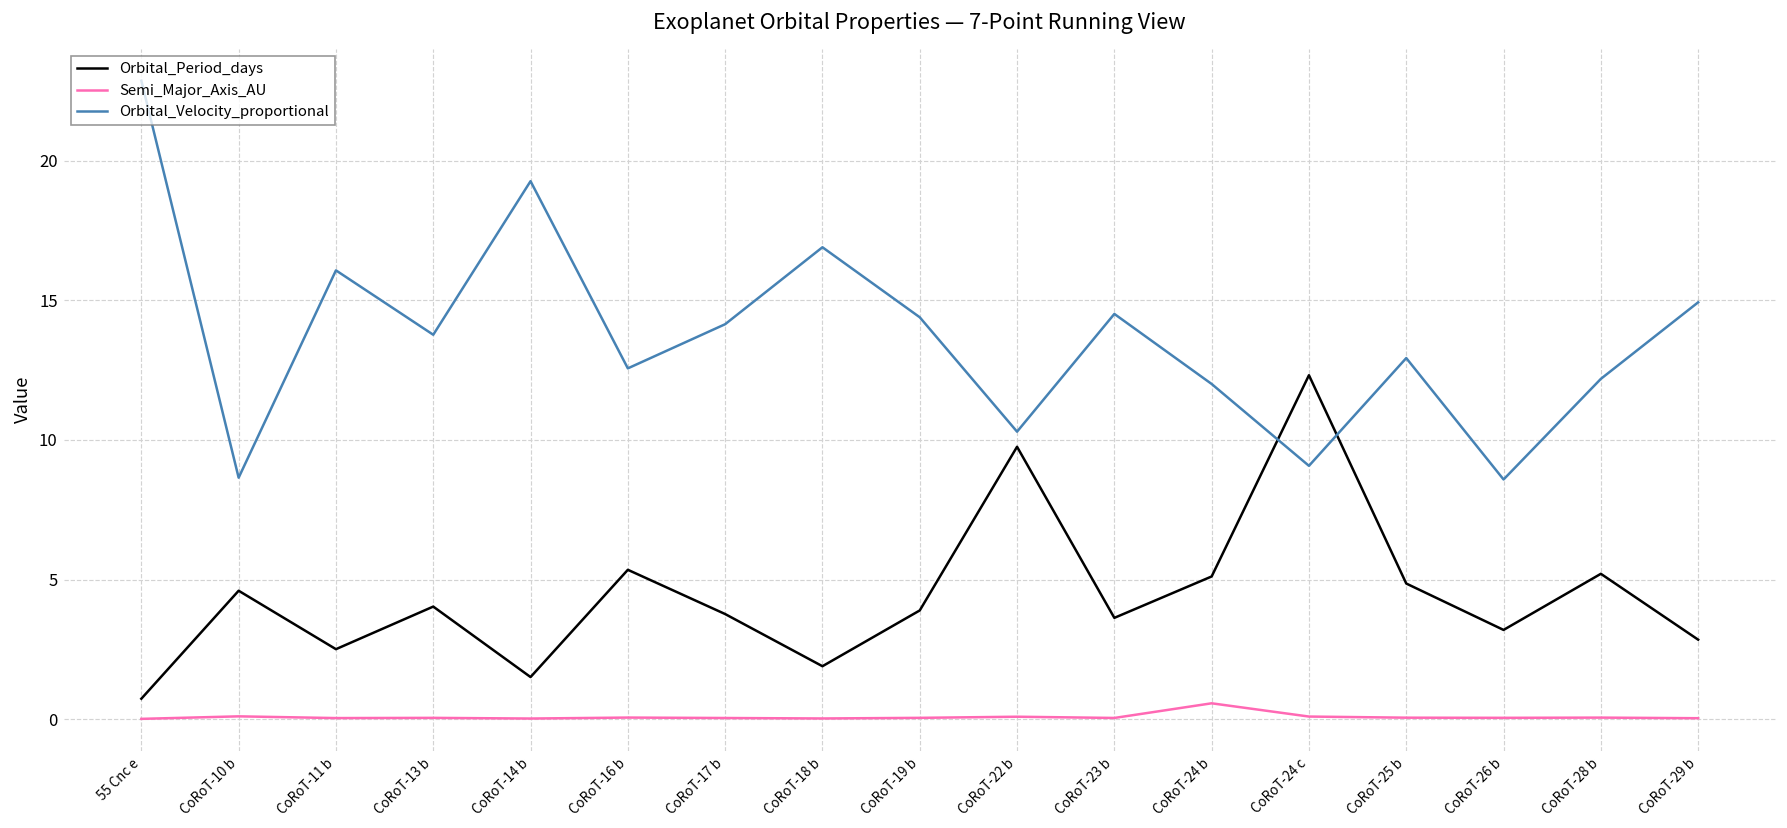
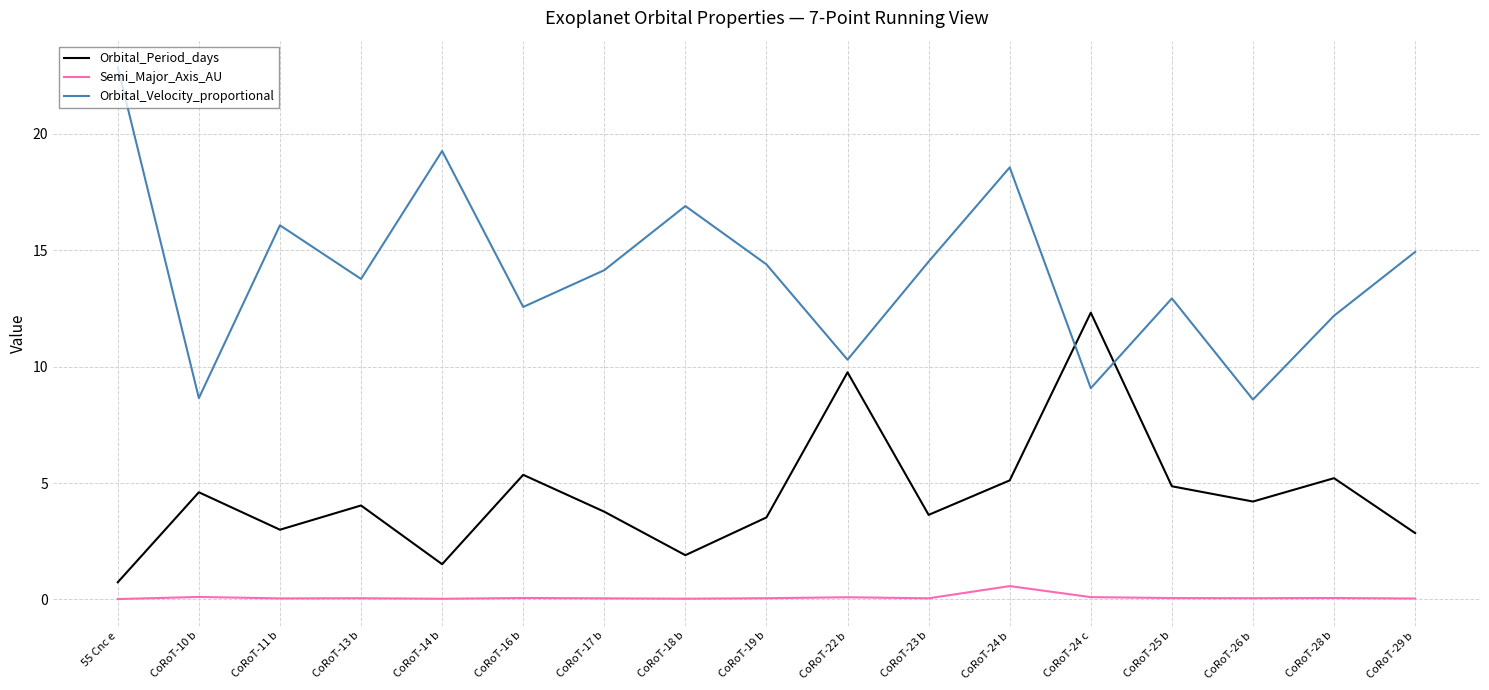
Orbital_Period_days, CoRoT-11 b: 2.5 -> 3.0
Orbital_Period_days, CoRoT-19 b: 3.9 -> 3.5
Orbital_Velocity_proportional, CoRoT-24 b: 12.0 -> 18.6
Orbital_Period_days, CoRoT-26 b: 3.2 -> 4.2
